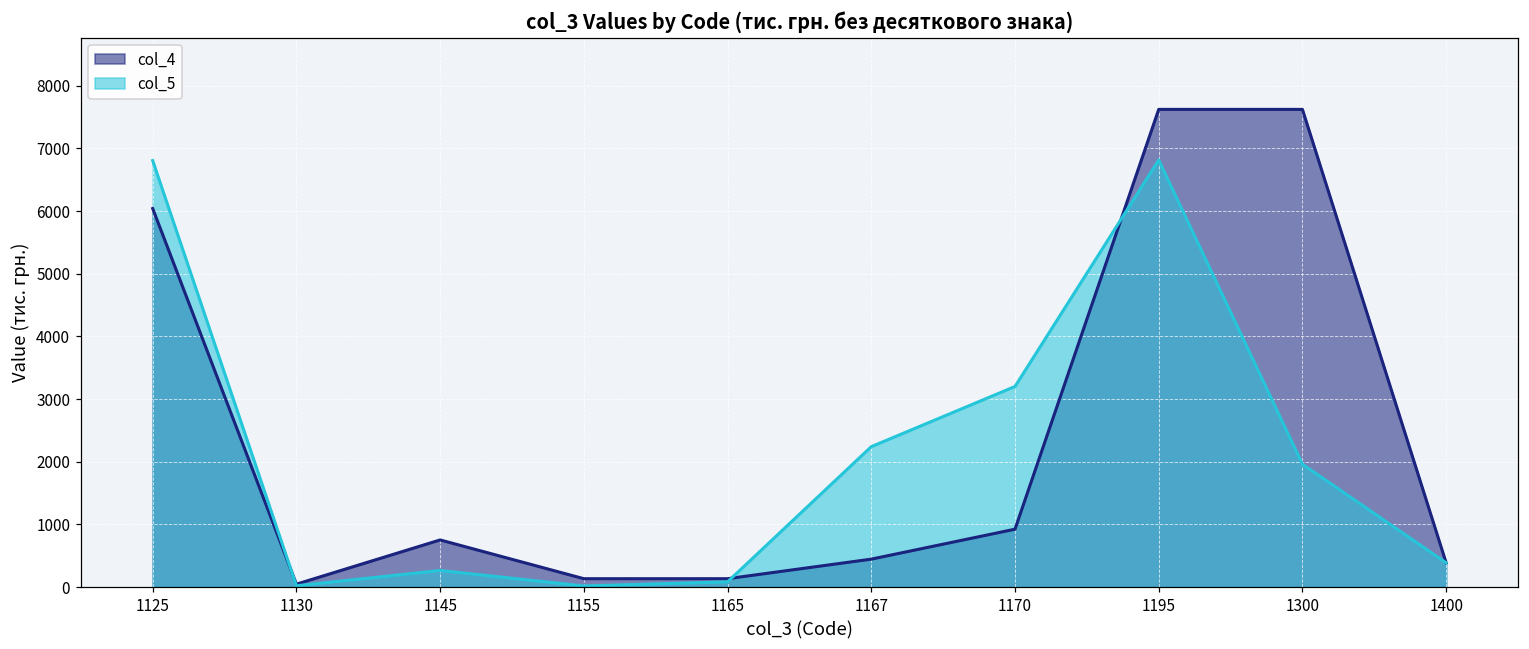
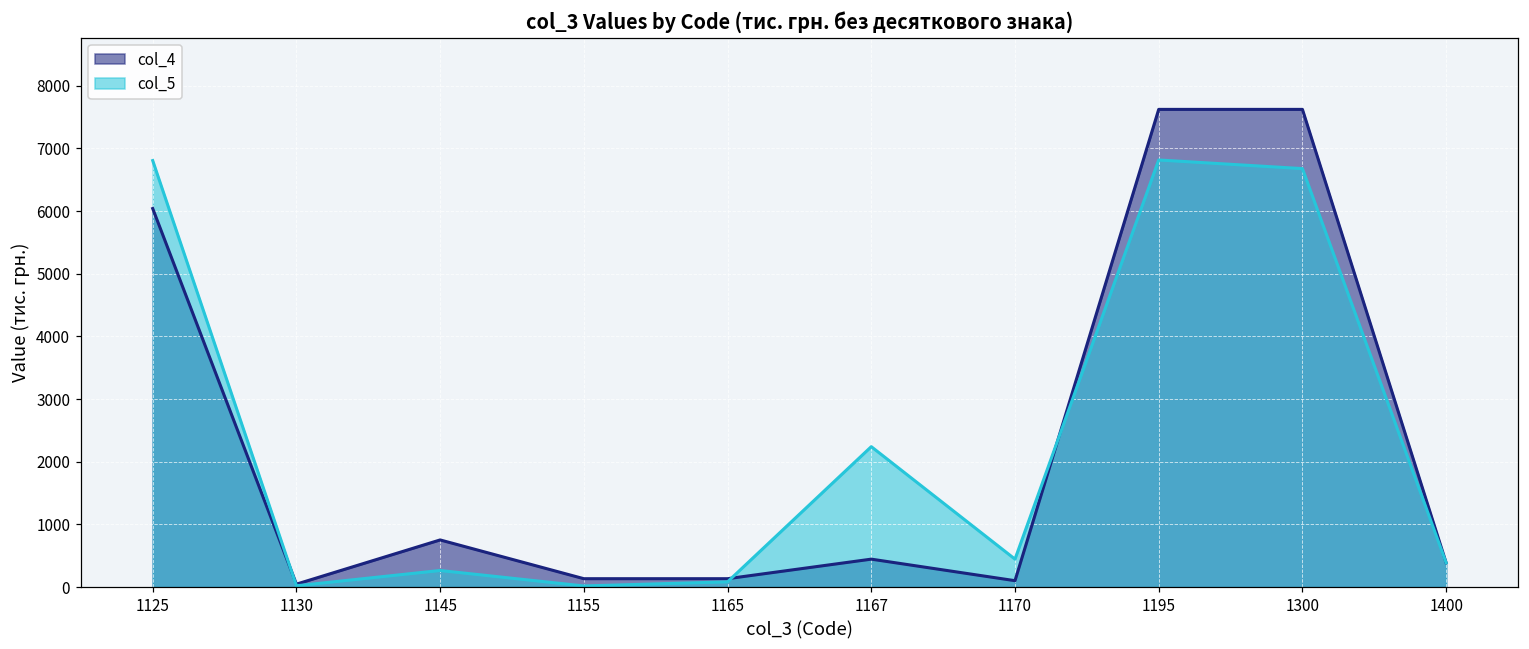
col_4, 1170: 900 -> 100
col_5, 1170: 3200 -> 400
col_5, 1300: 2000 -> 6700
